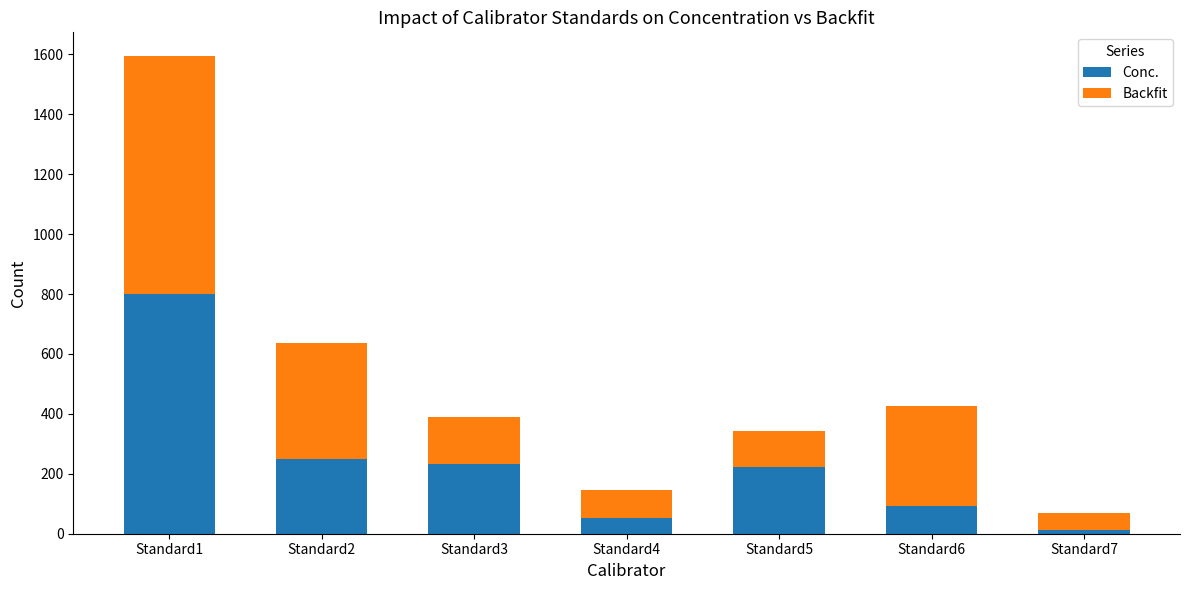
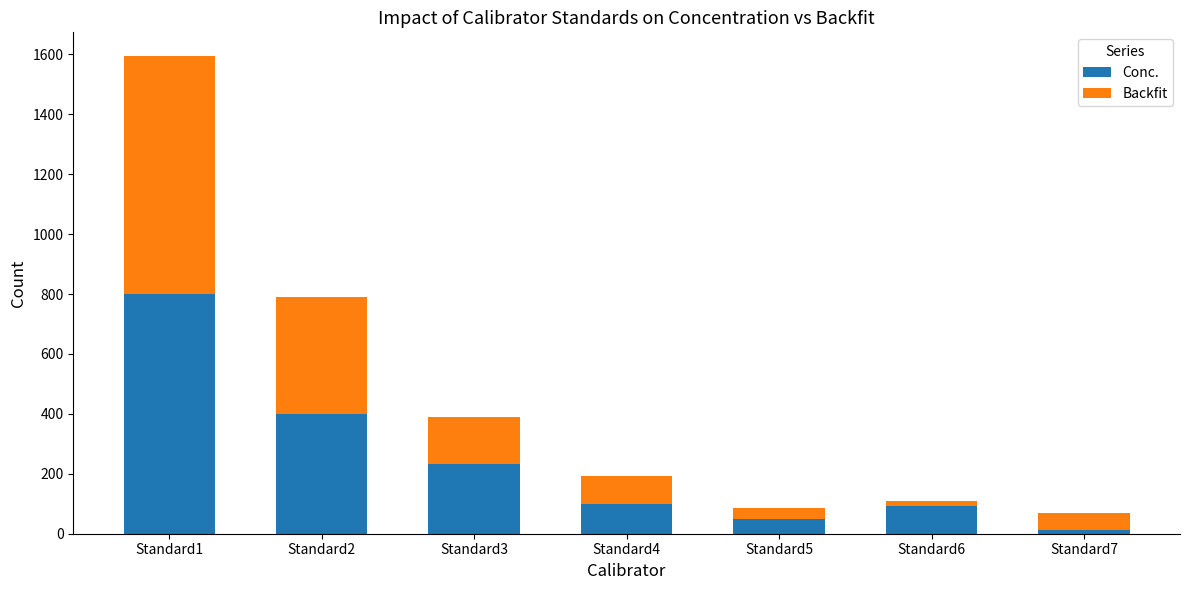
Conc., Standard2: 250 -> 400
Conc., Standard4: 50 -> 100
Conc., Standard5: 220 -> 50
Backfit, Standard5: 120 -> 40
Backfit, Standard6: 330 -> 20
